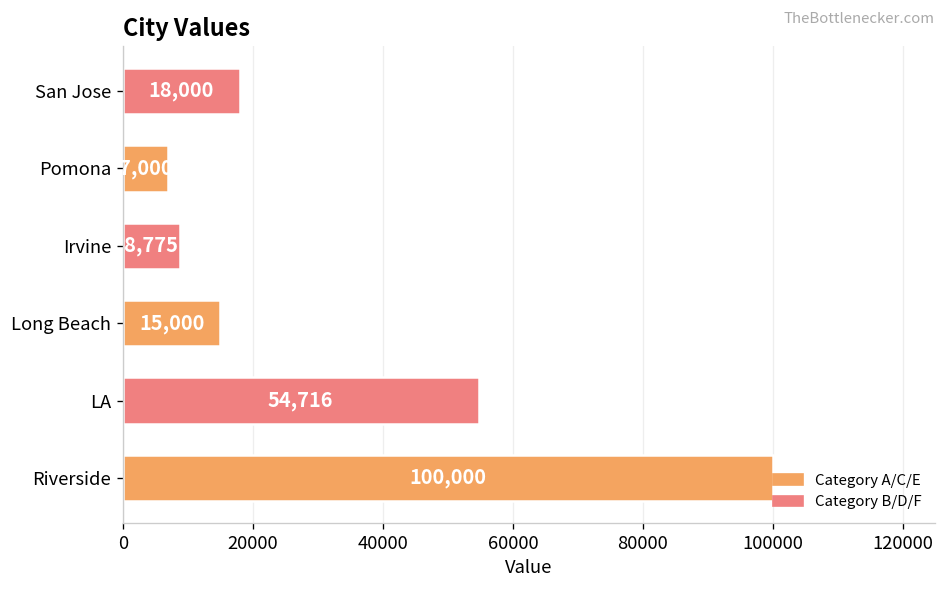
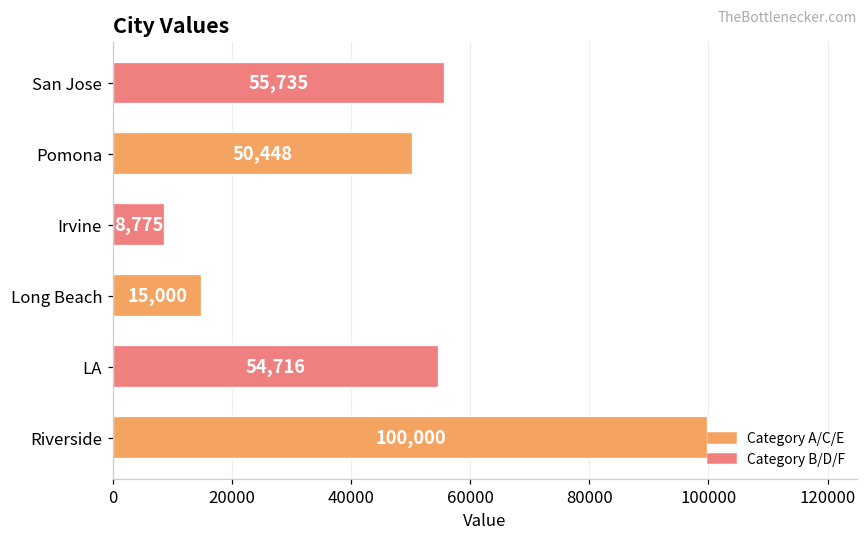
San Jose: 18,000 -> 55,735
Pomona: 7,000 -> 50,448
